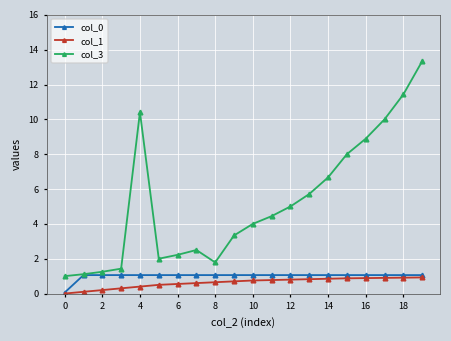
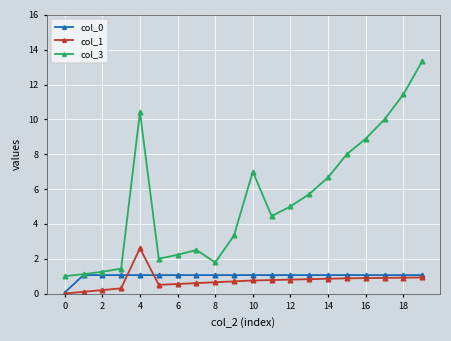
col_1, 4: 0.4 -> 2.6
col_3, 10: 4 -> 7
